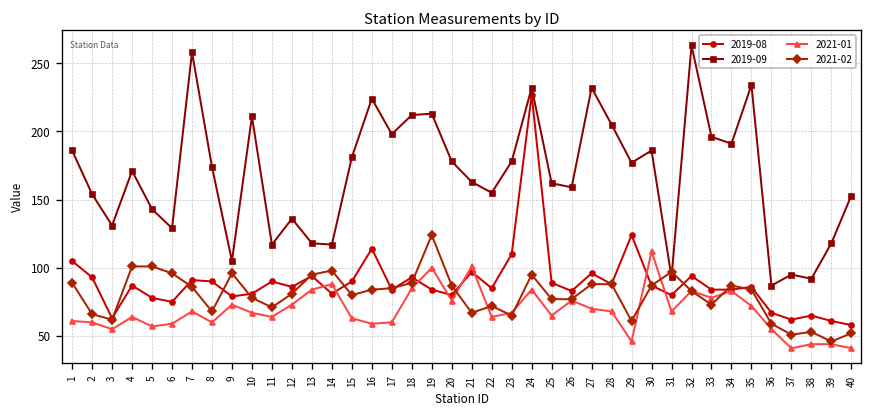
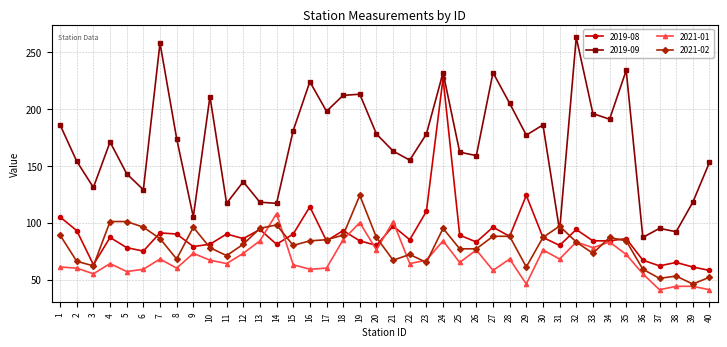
2021-01, 14: 88 -> 108
2021-01, 27: 70 -> 58
2021-01, 30: 112 -> 76
